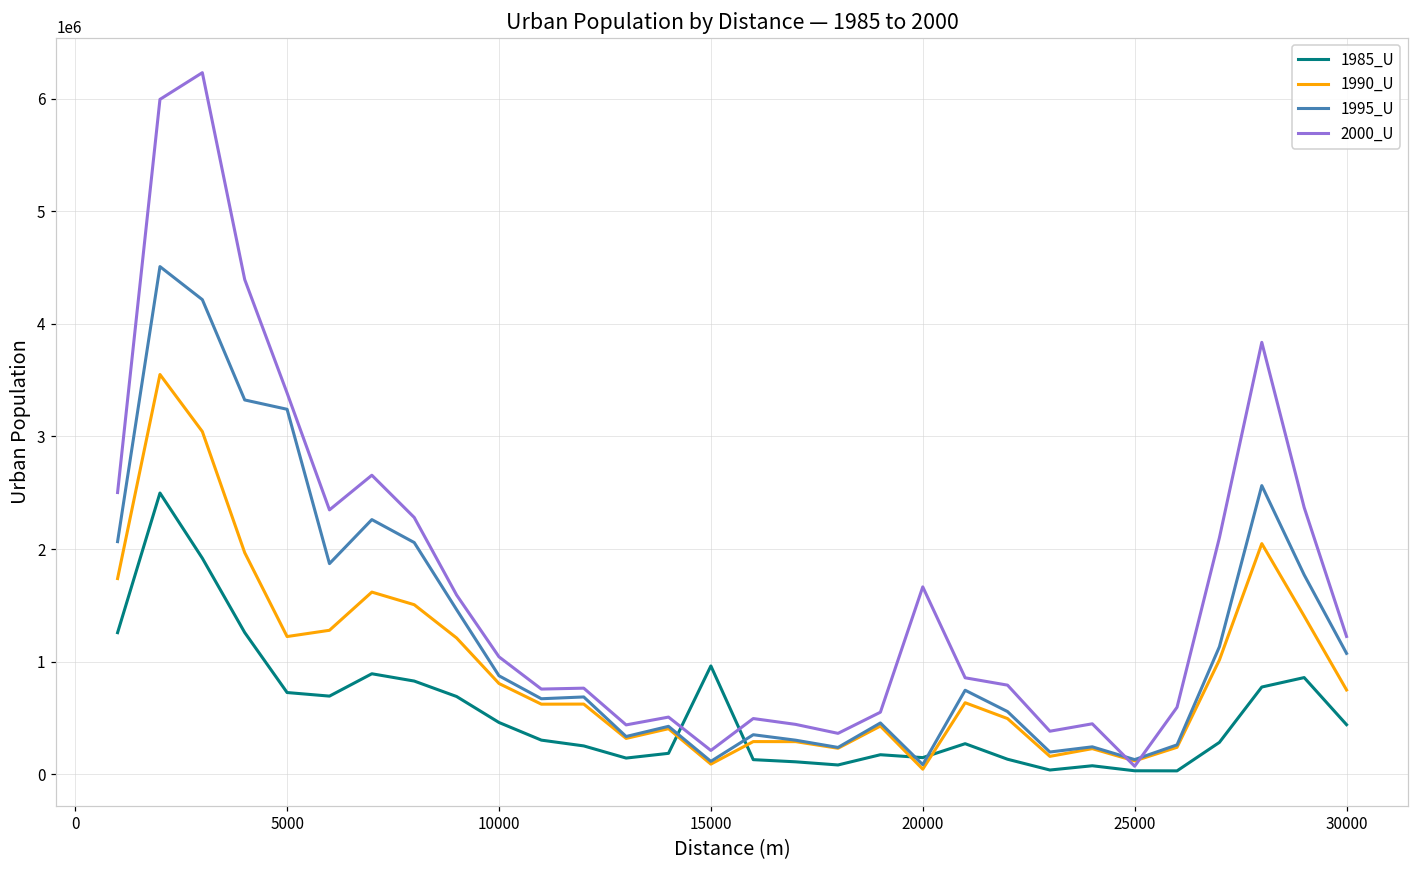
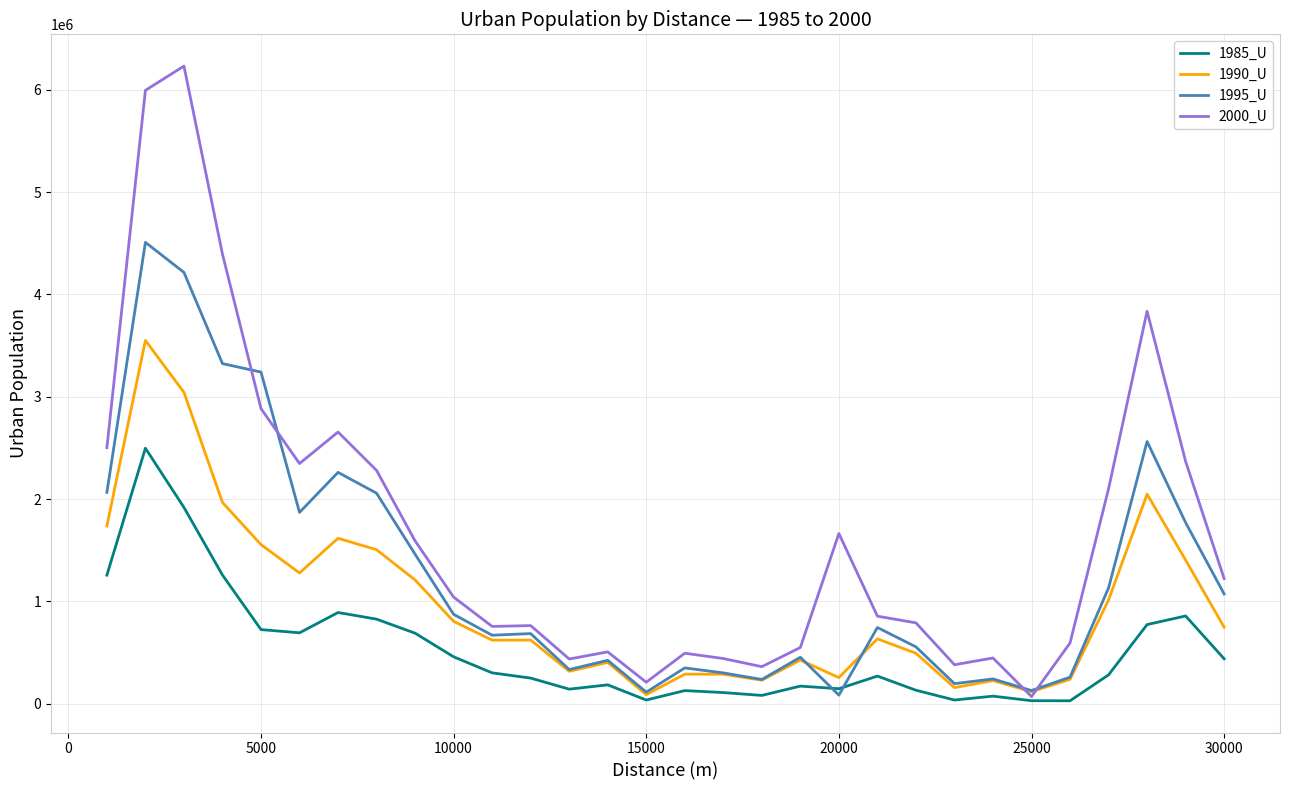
1990_U, 5000: 1220000 -> 1560000
2000_U, 5000: 3390000 -> 2880000
1985_U, 15000: 960000 -> 40000
1990_U, 20000: 40000 -> 260000
